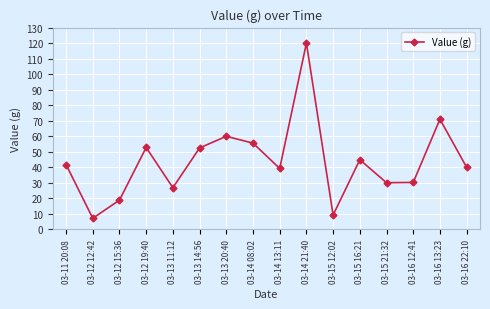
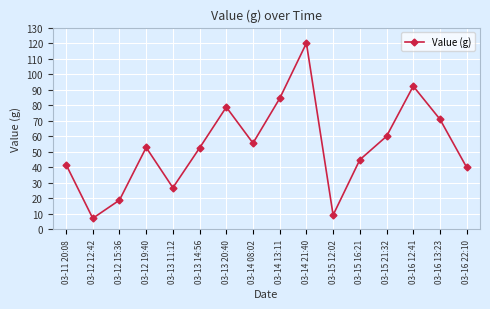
03-13 20:40: 60 -> 79
03-14 13:11: 39 -> 84
03-15 21:32: 30 -> 60
03-16 12:41: 30 -> 92
